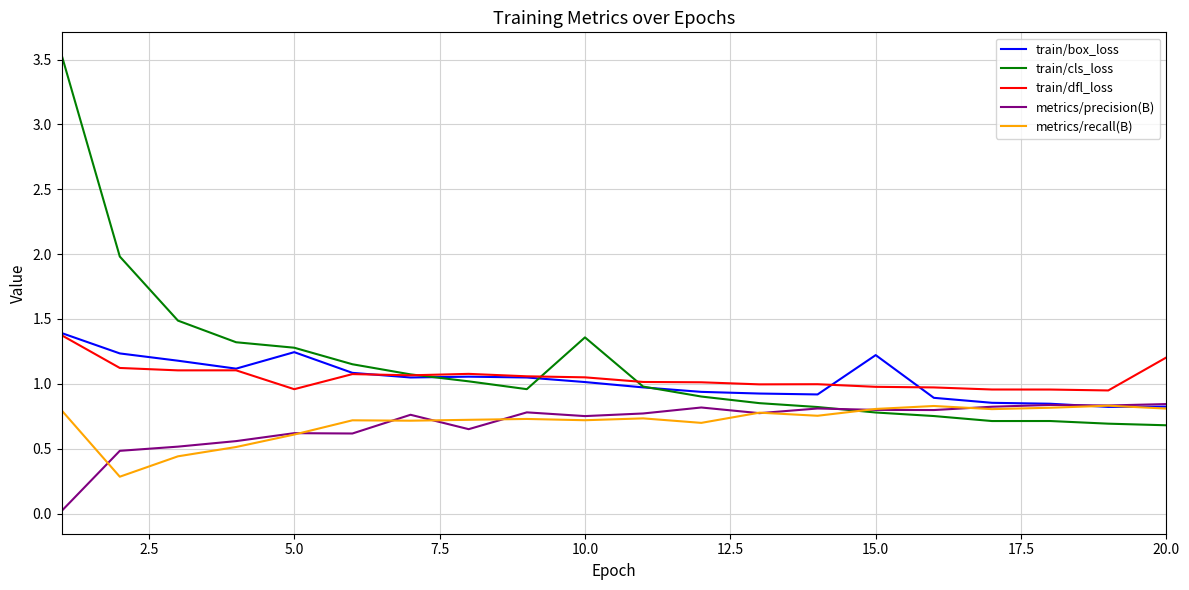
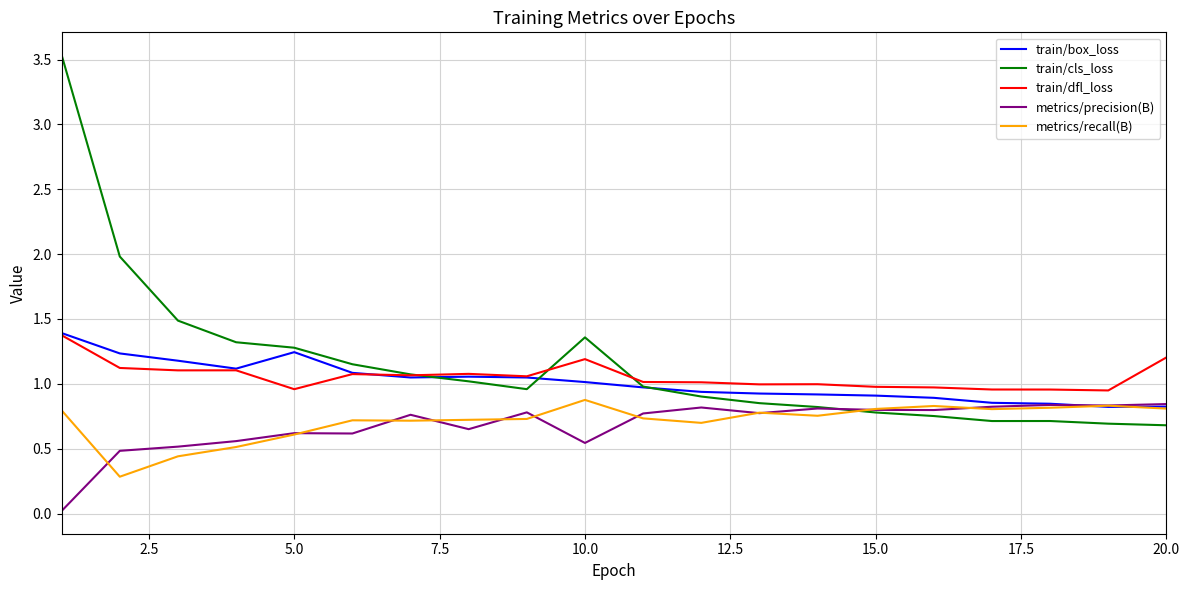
train/dfl_loss, 10.0: 1.05 -> 1.19
metrics/precision(B), 10.0: 0.75 -> 0.54
metrics/recall(B), 10.0: 0.72 -> 0.88
train/box_loss, 15.0: 1.22 -> 0.91
